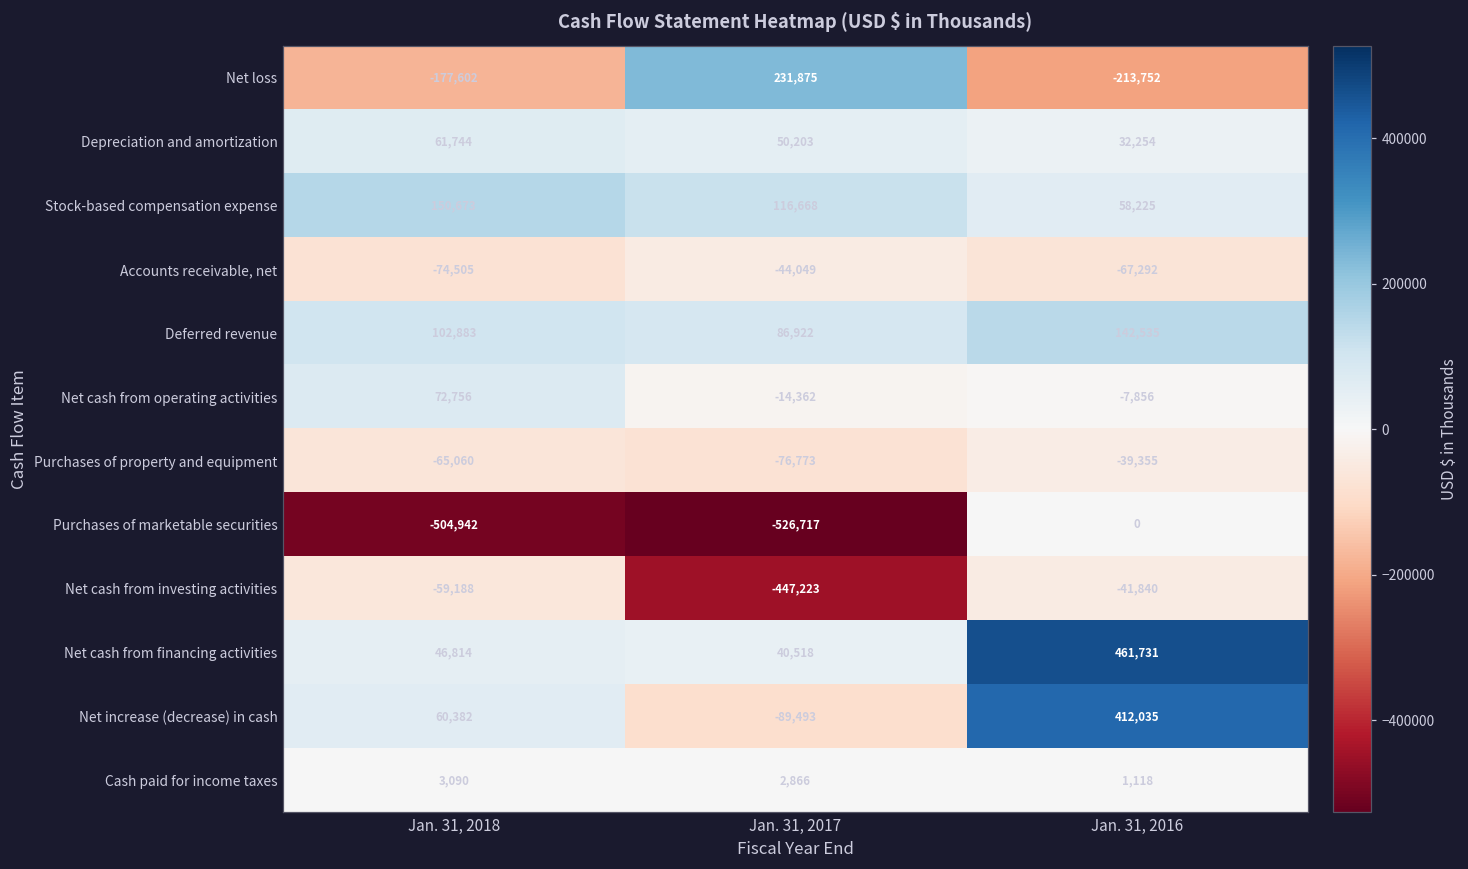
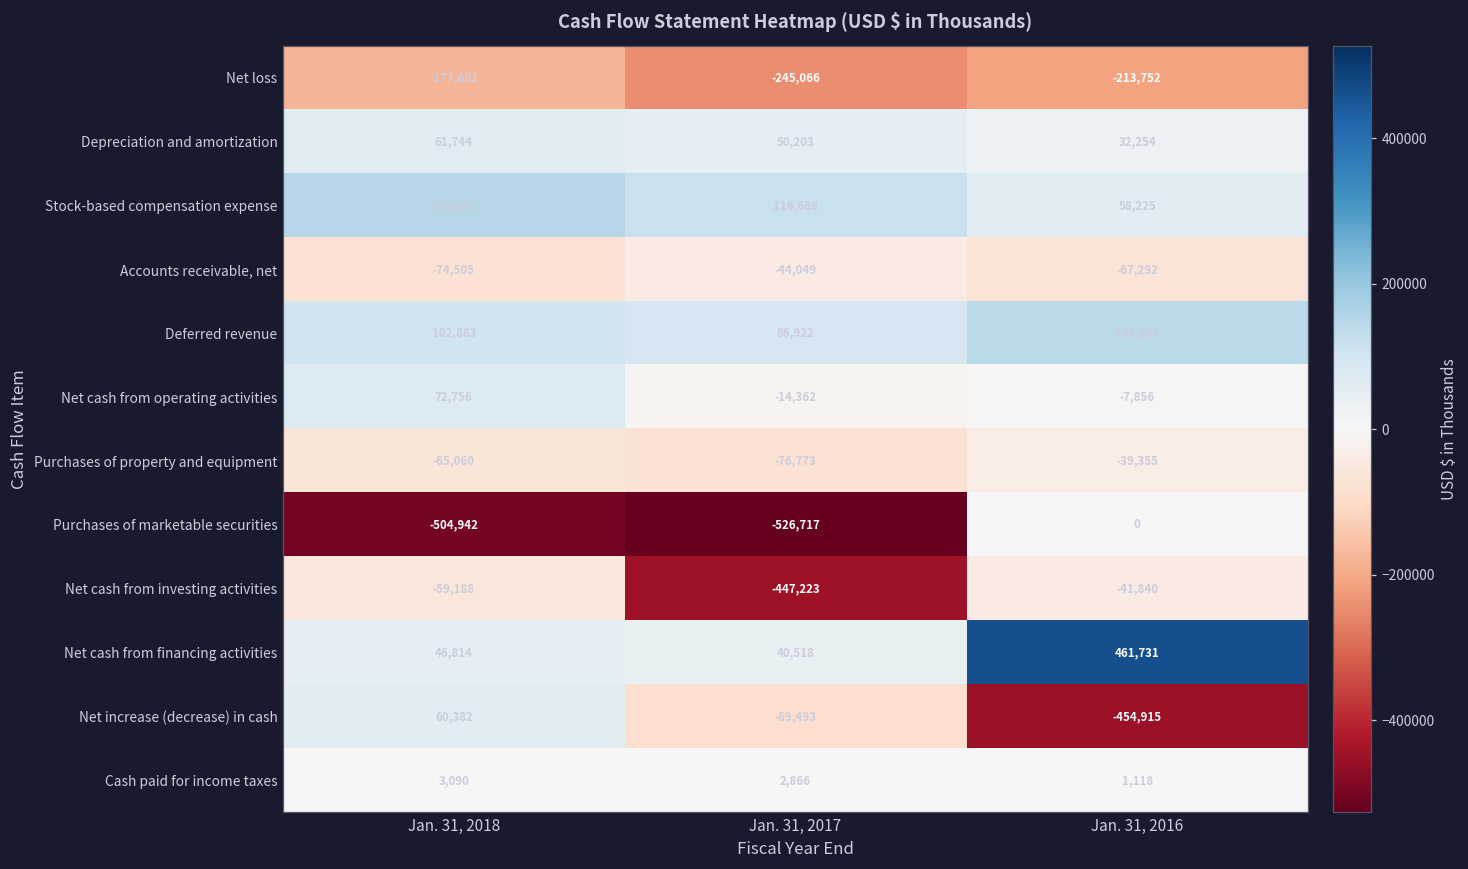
Net loss, Jan. 31, 2017: 231,875 -> -245,066
Net increase (decrease) in cash, Jan. 31, 2016: 412,035 -> -454,915
